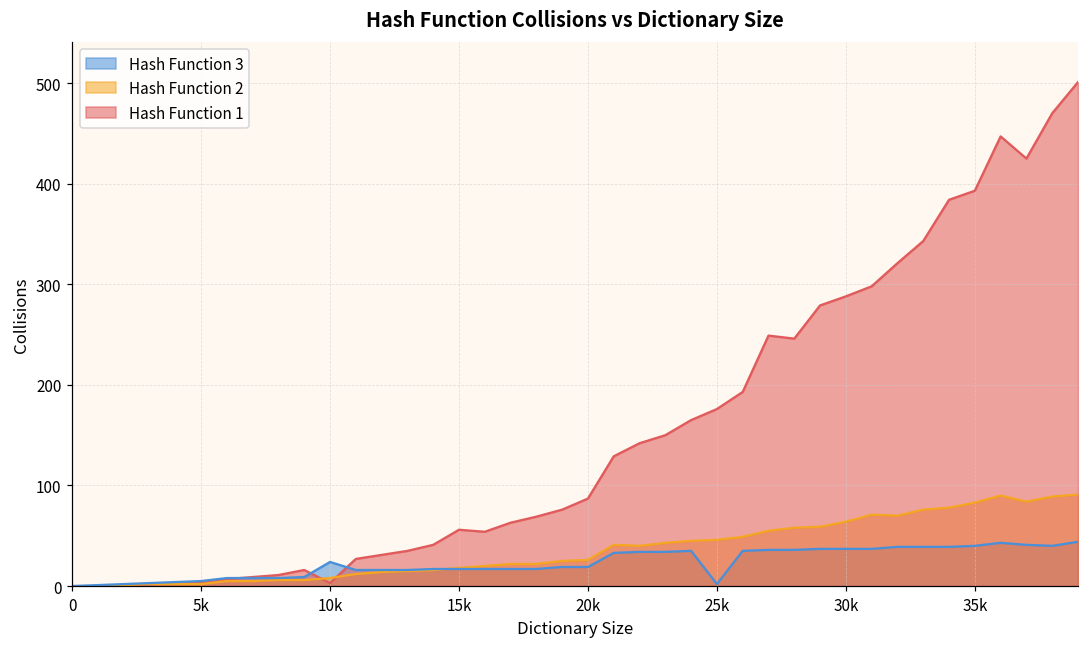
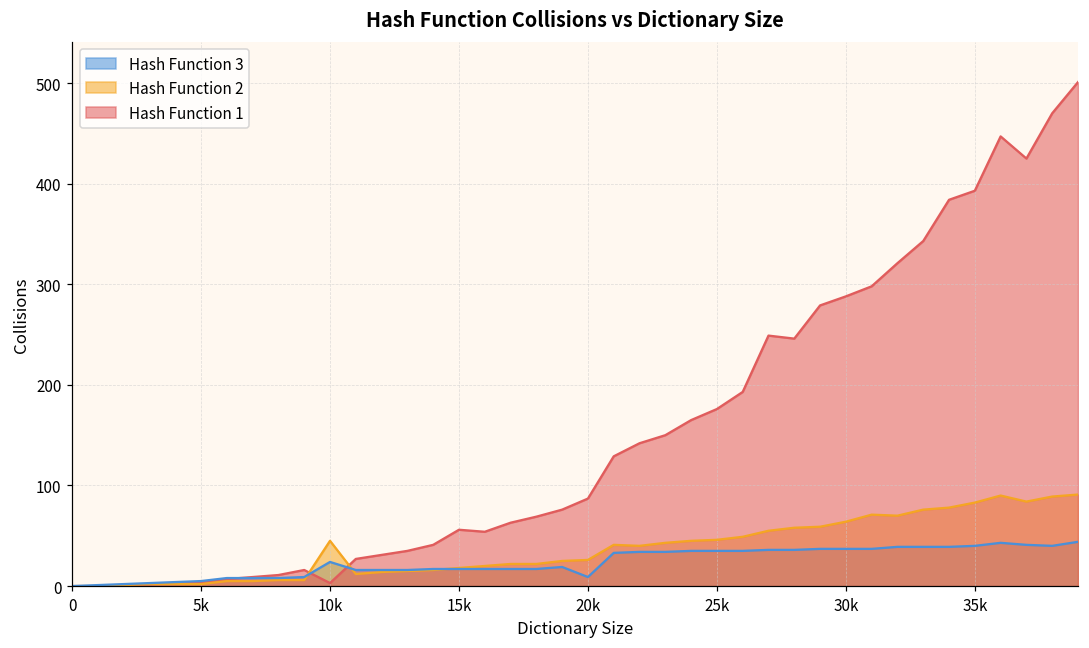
Hash Function 2, 10k: 10 -> 50
Hash Function 3, 20k: 20 -> 10
Hash Function 3, 25k: 0 -> 40
